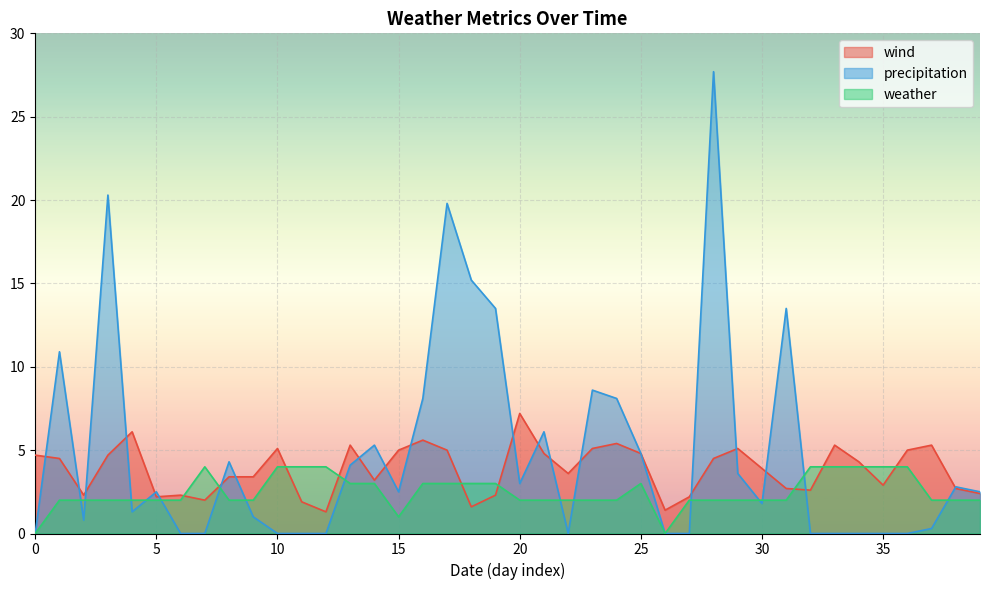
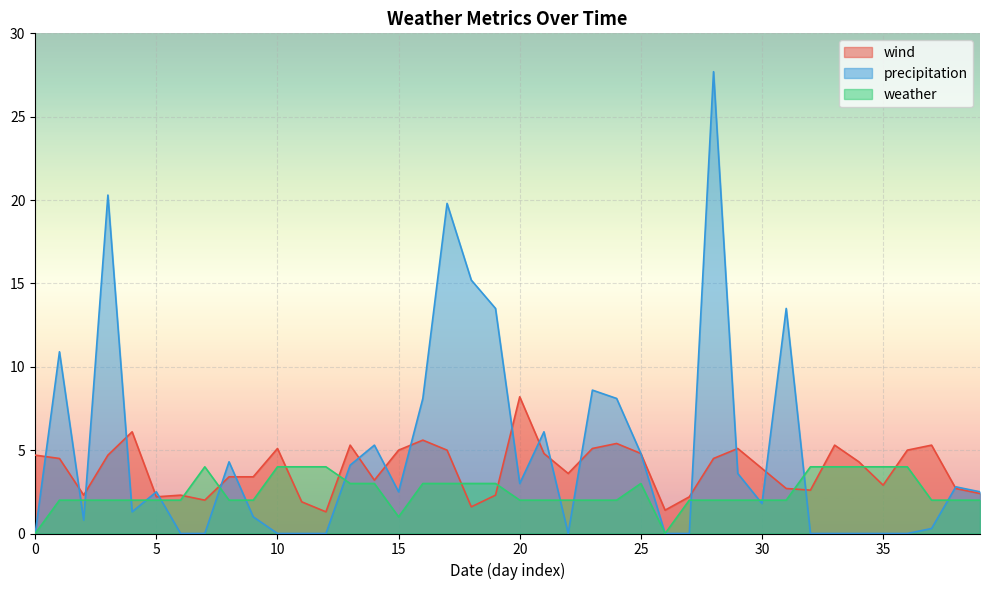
wind, 20: 7.2 -> 8.2
